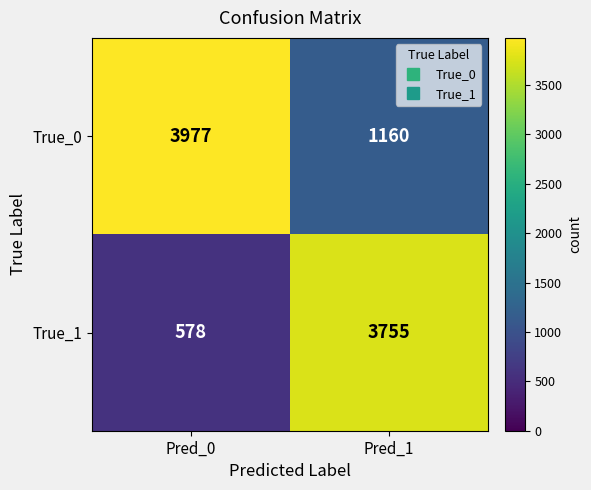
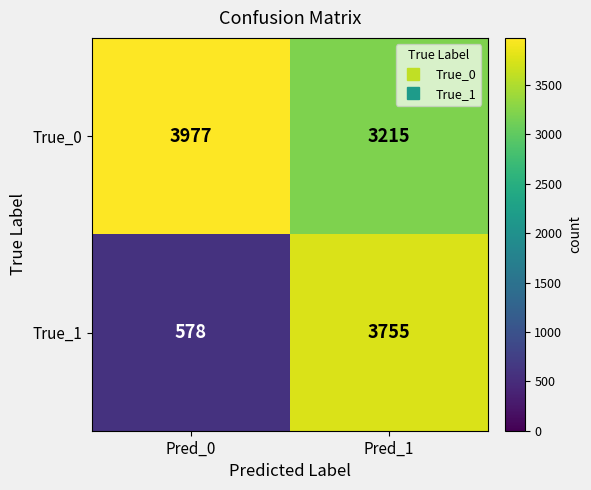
True_0, Pred_1: 1160 -> 3215
